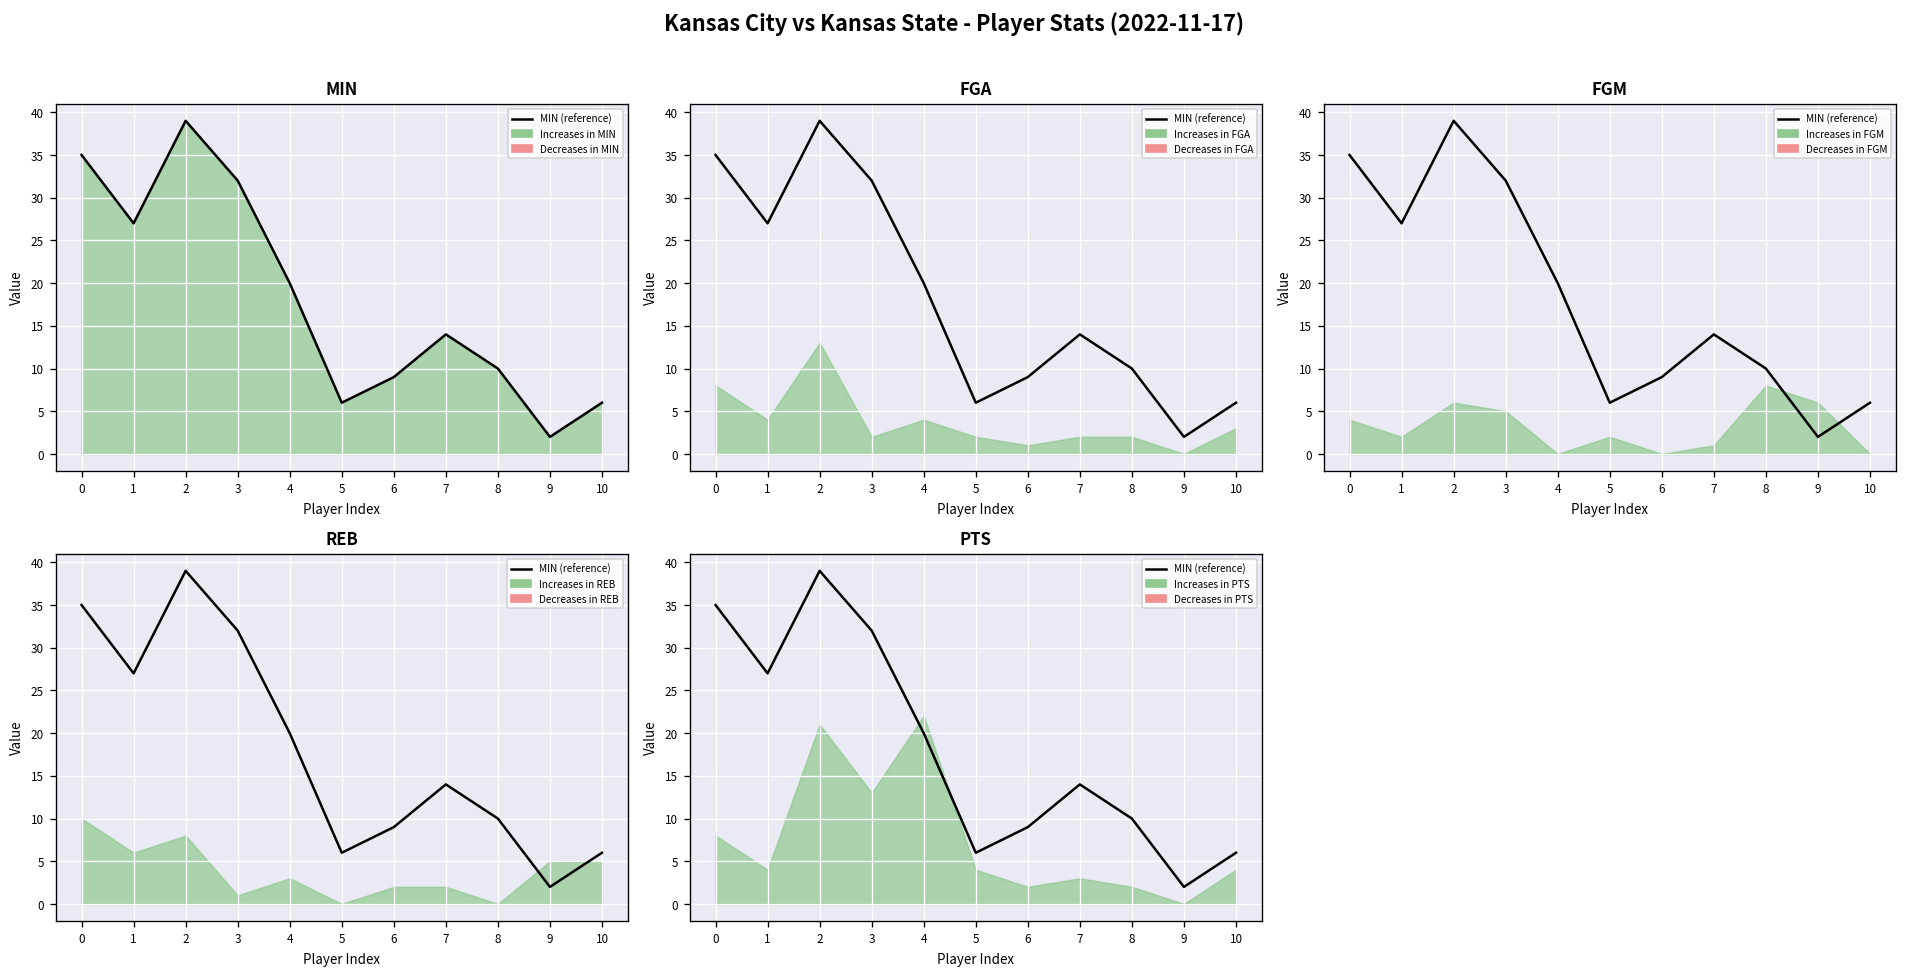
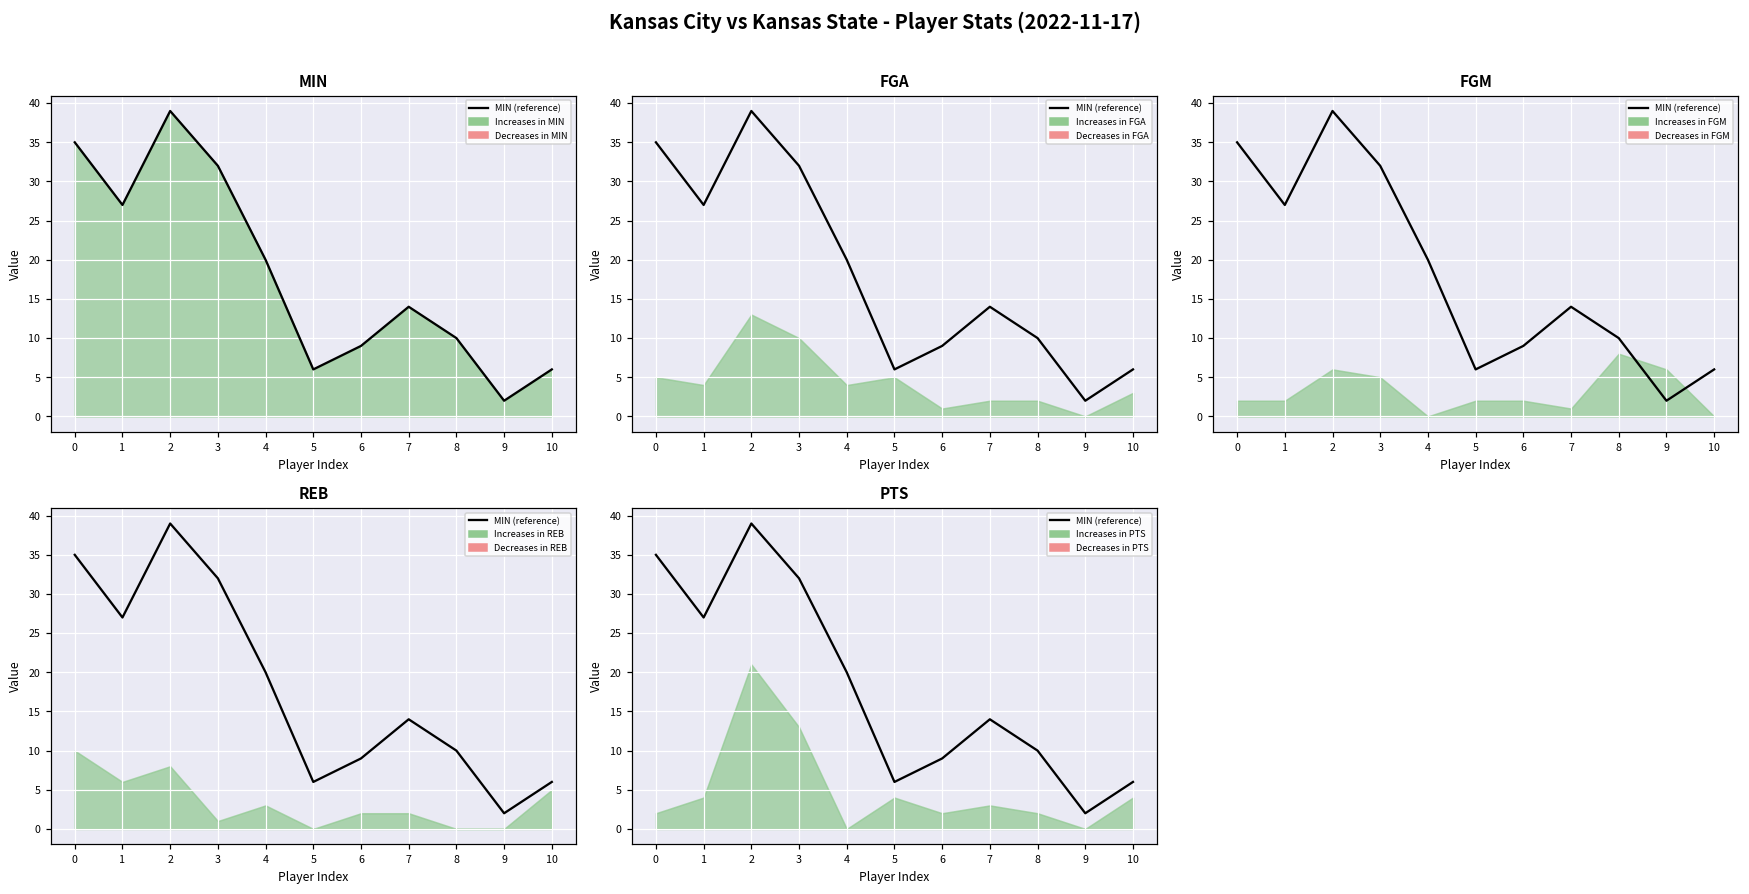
FGA, Increases in FGA, 0: 8 -> 5
FGA, Increases in FGA, 3: 2 -> 10
FGA, Increases in FGA, 5: 2 -> 5
FGM, Increases in FGM, 0: 4 -> 2
FGM, Increases in FGM, 6: 0 -> 2
REB, Increases in REB, 9: 5 -> 0
PTS, Increases in PTS, 0: 8 -> 2
PTS, Increases in PTS, 4: 22 -> 0
